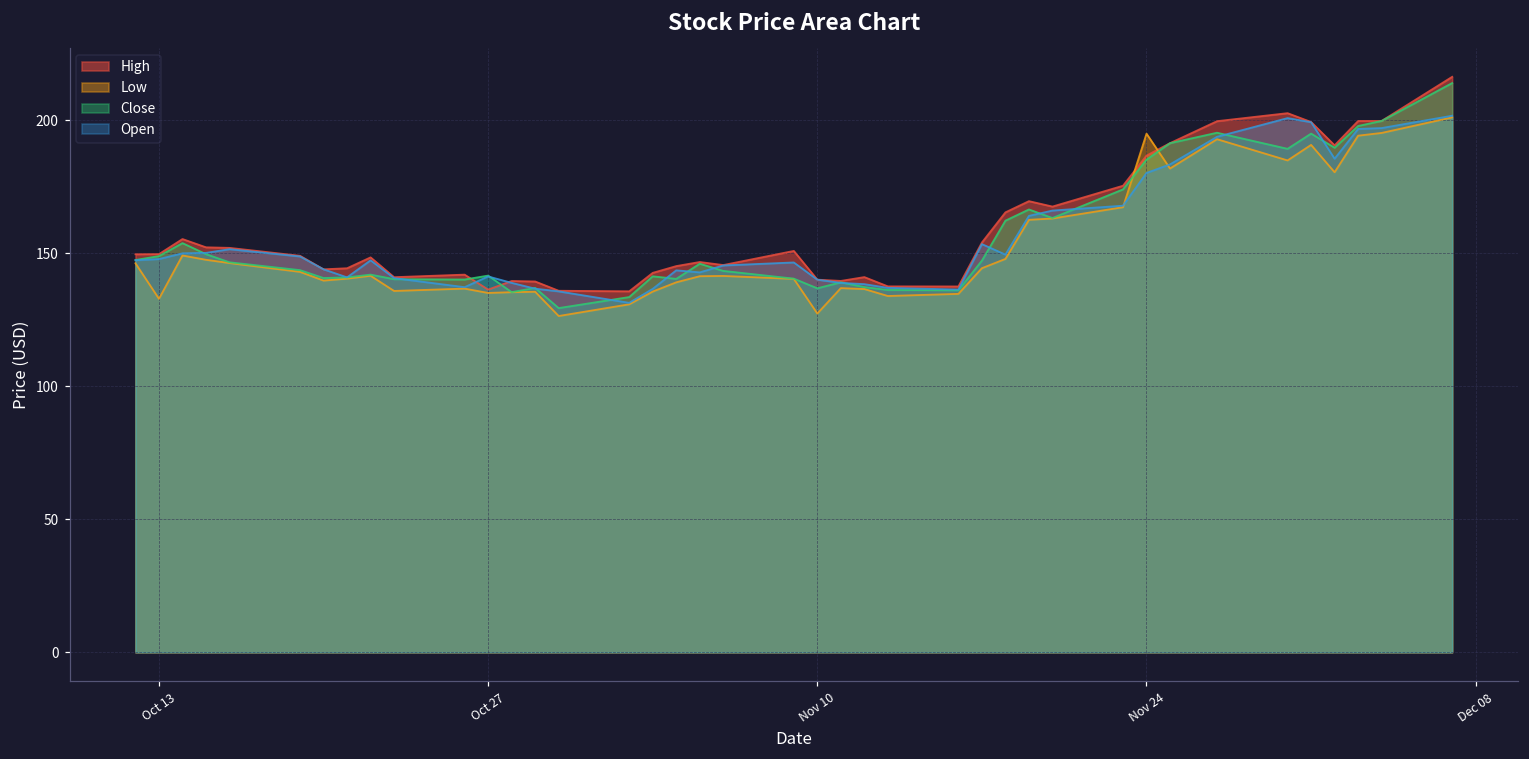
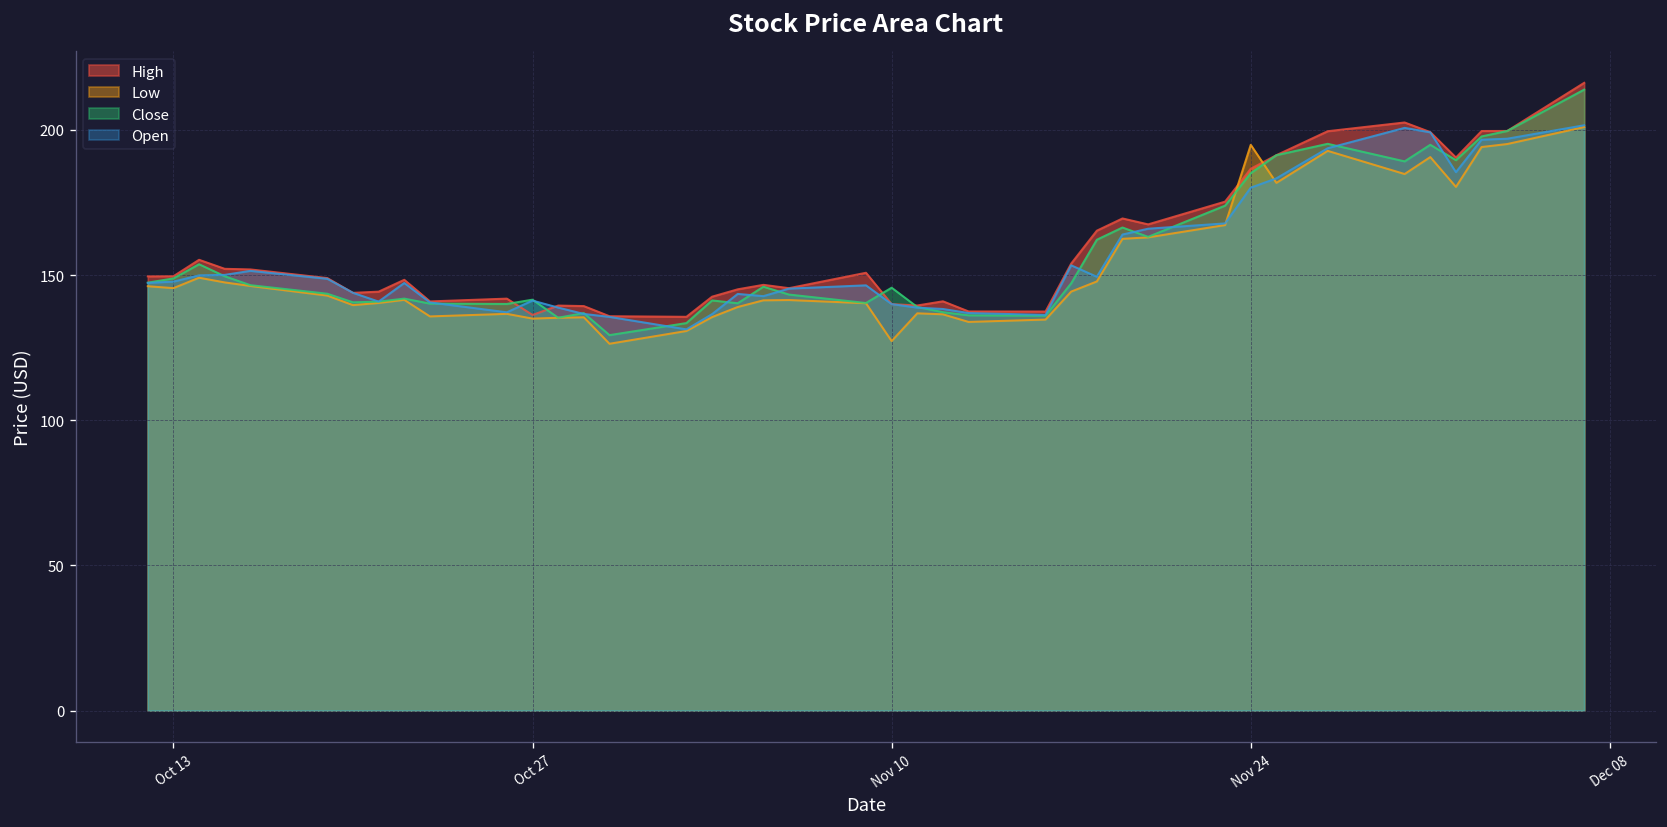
Low, Oct 13: 133 -> 146
Close, Nov 10: 137 -> 146
